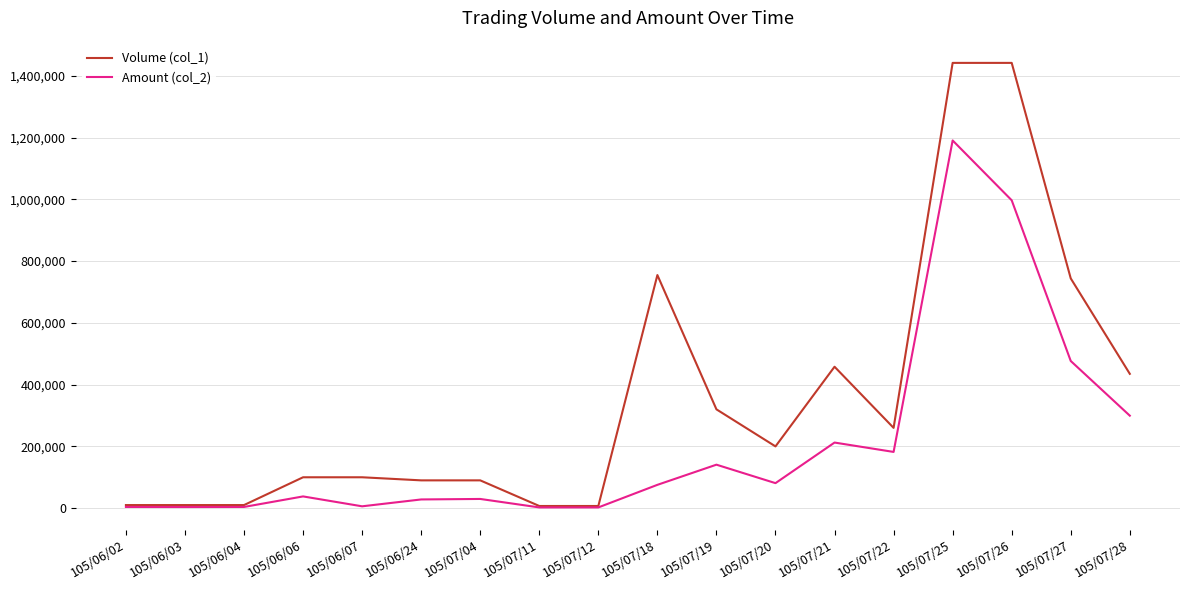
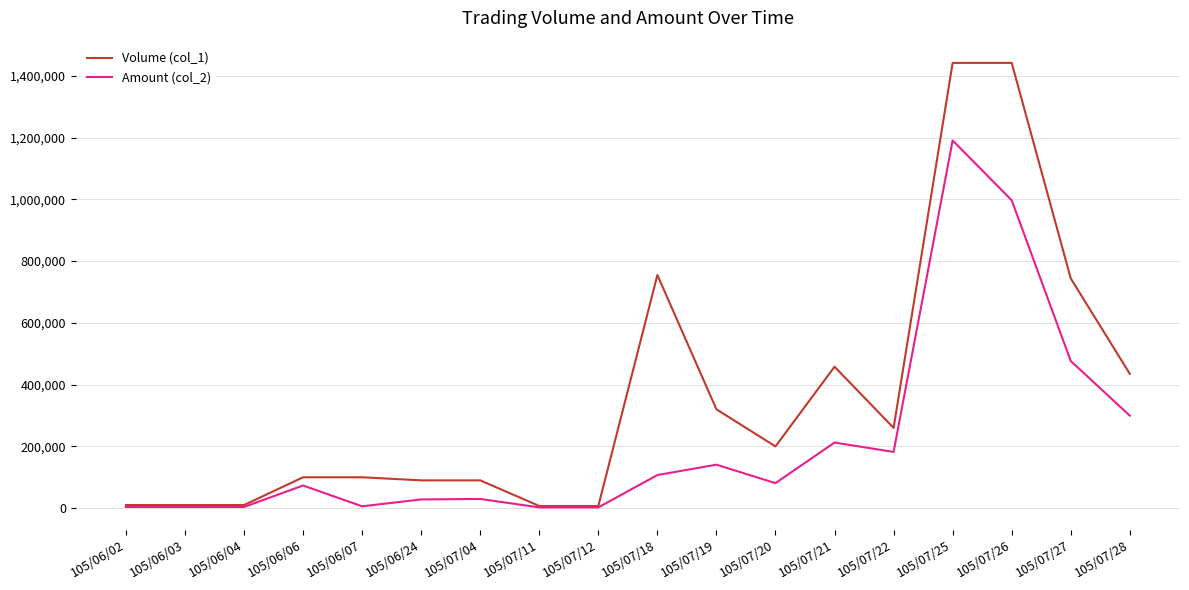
Amount (col_2), 105/06/06: 40,000 -> 70,000
Amount (col_2), 105/07/18: 80,000 -> 110,000
